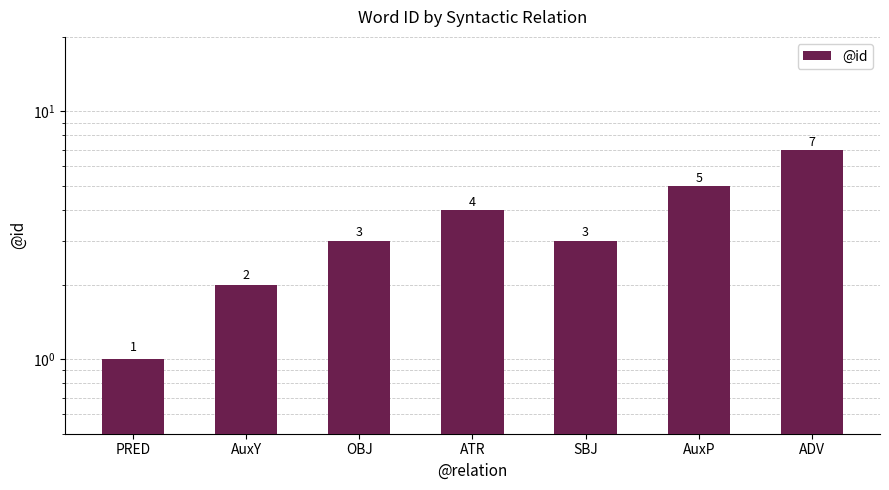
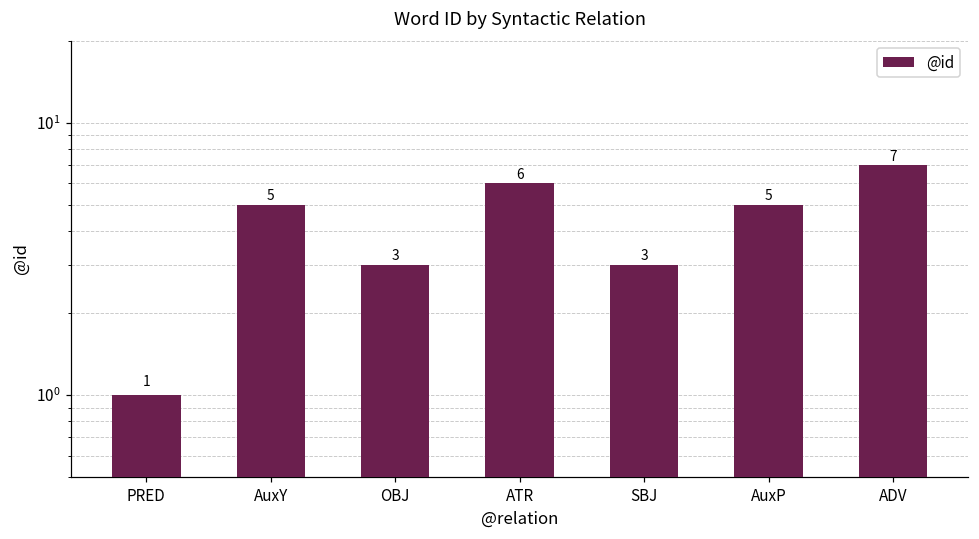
AuxY: 2 -> 5
ATR: 4 -> 6
